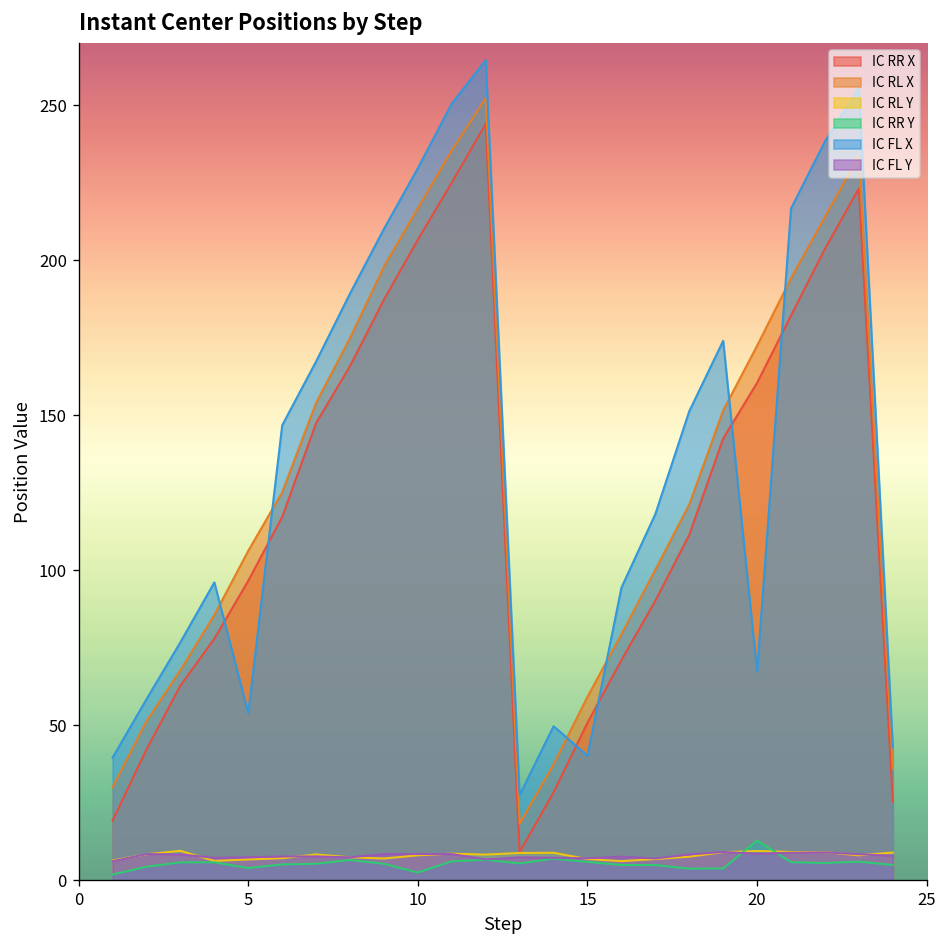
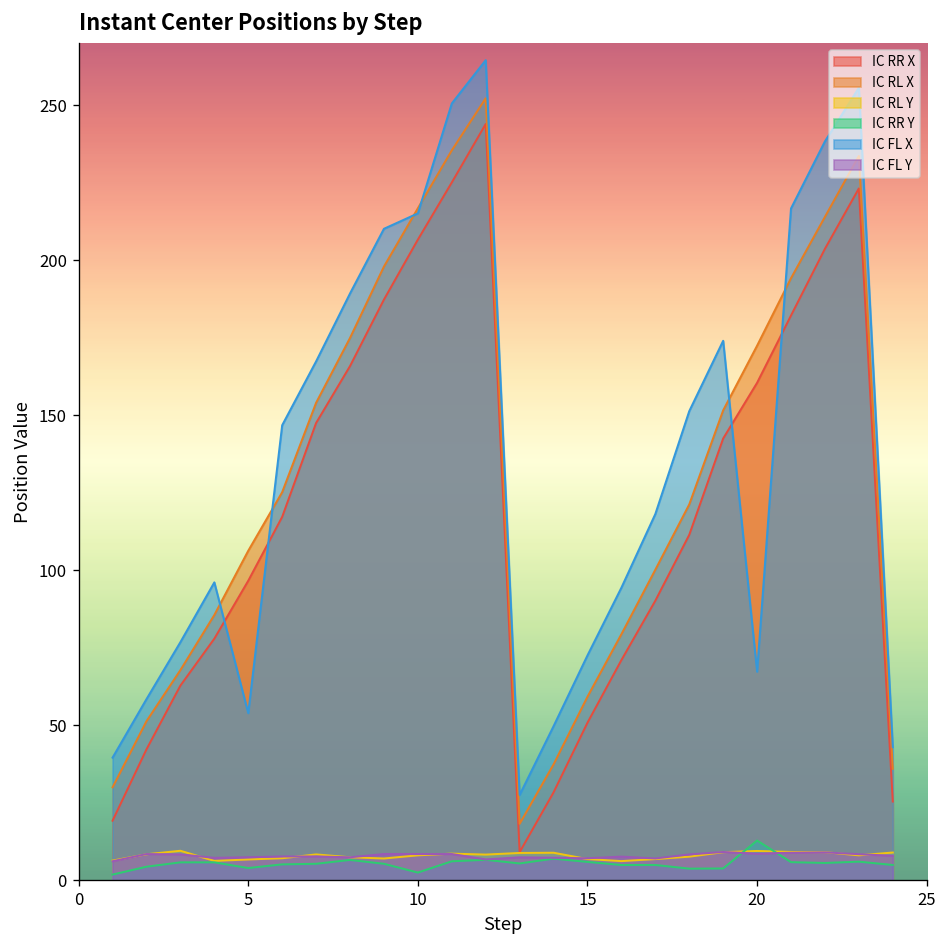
IC FL X, 10: 230 -> 215
IC FL X, 15: 40 -> 73
